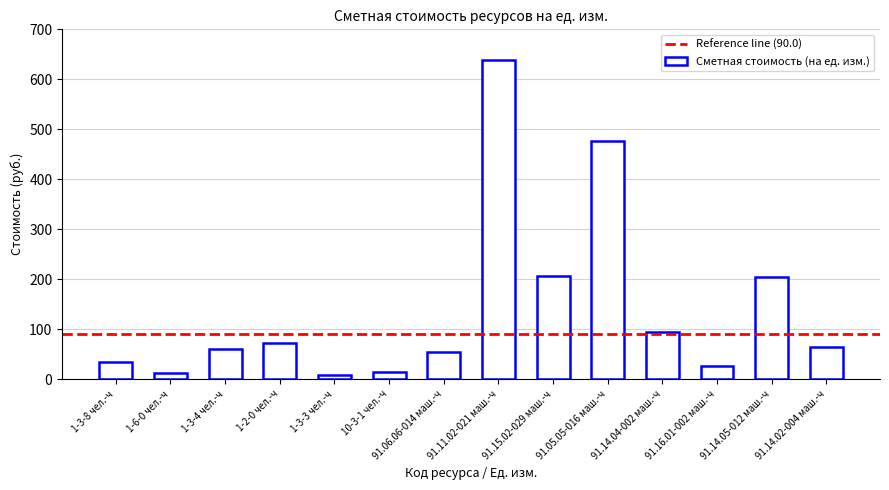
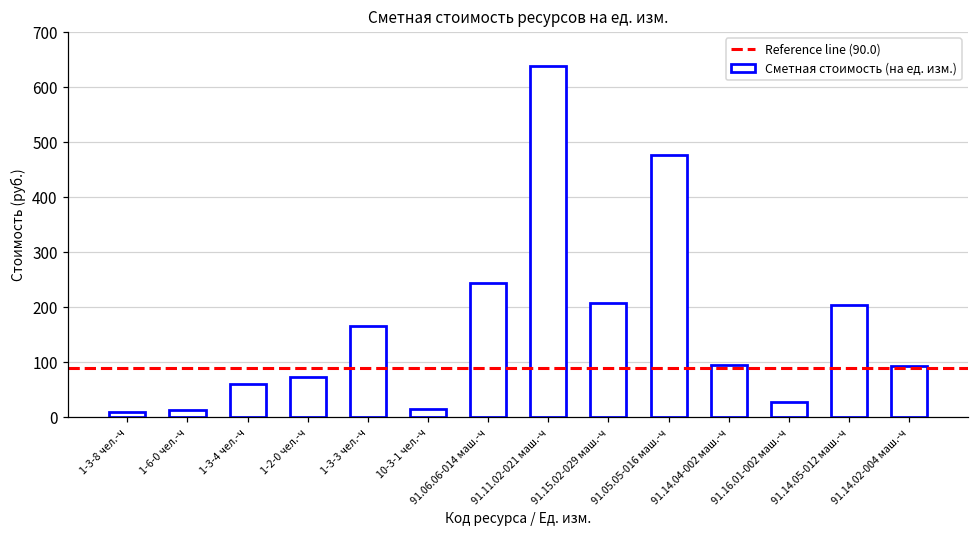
1-3-8 чел.-ч: 40 -> 10
1-3-3 чел.-ч: 10 -> 170
91.06.06-014 маш.-ч: 50 -> 240
91.14.02-004 маш.-ч: 60 -> 90
